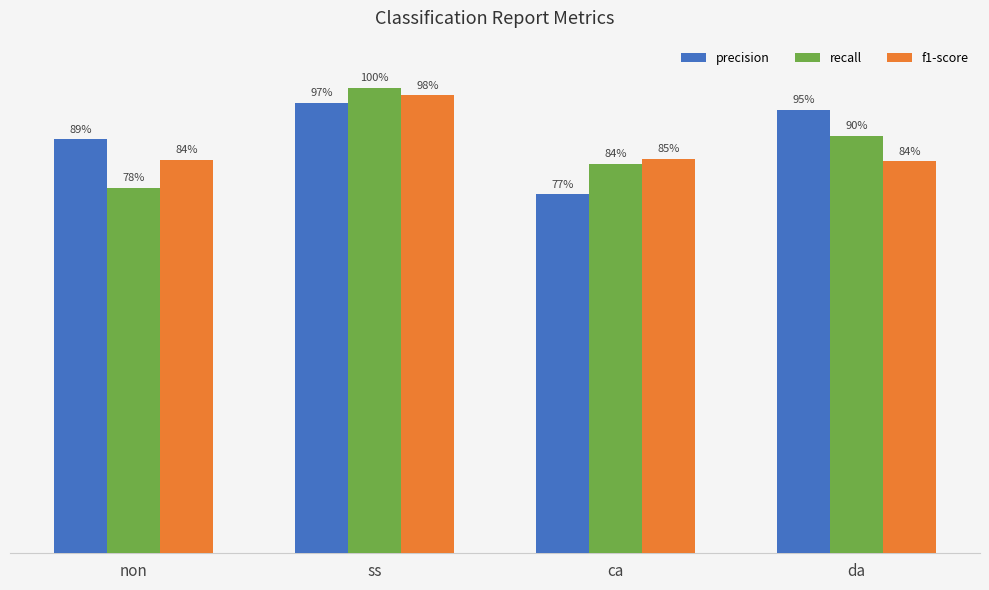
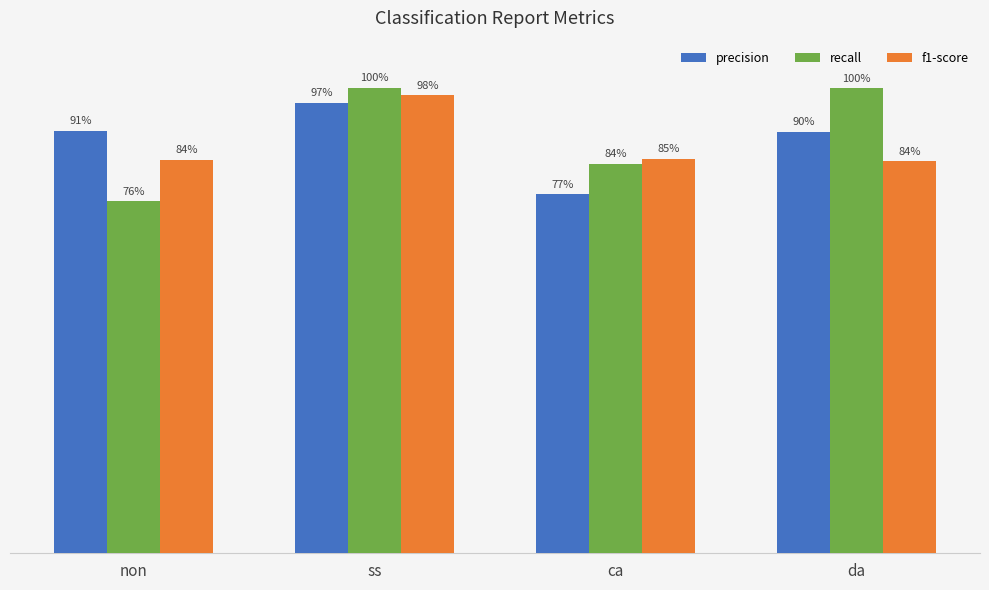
precision, non: 89% -> 91%
recall, non: 78% -> 76%
precision, da: 95% -> 90%
recall, da: 90% -> 100%
